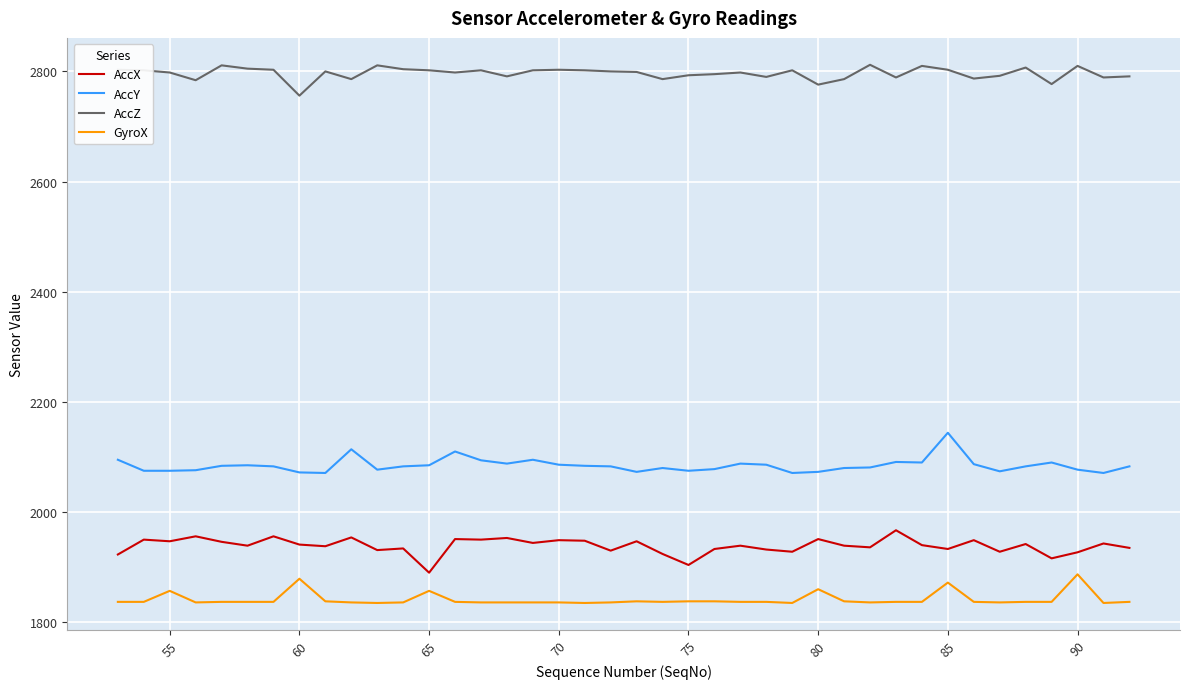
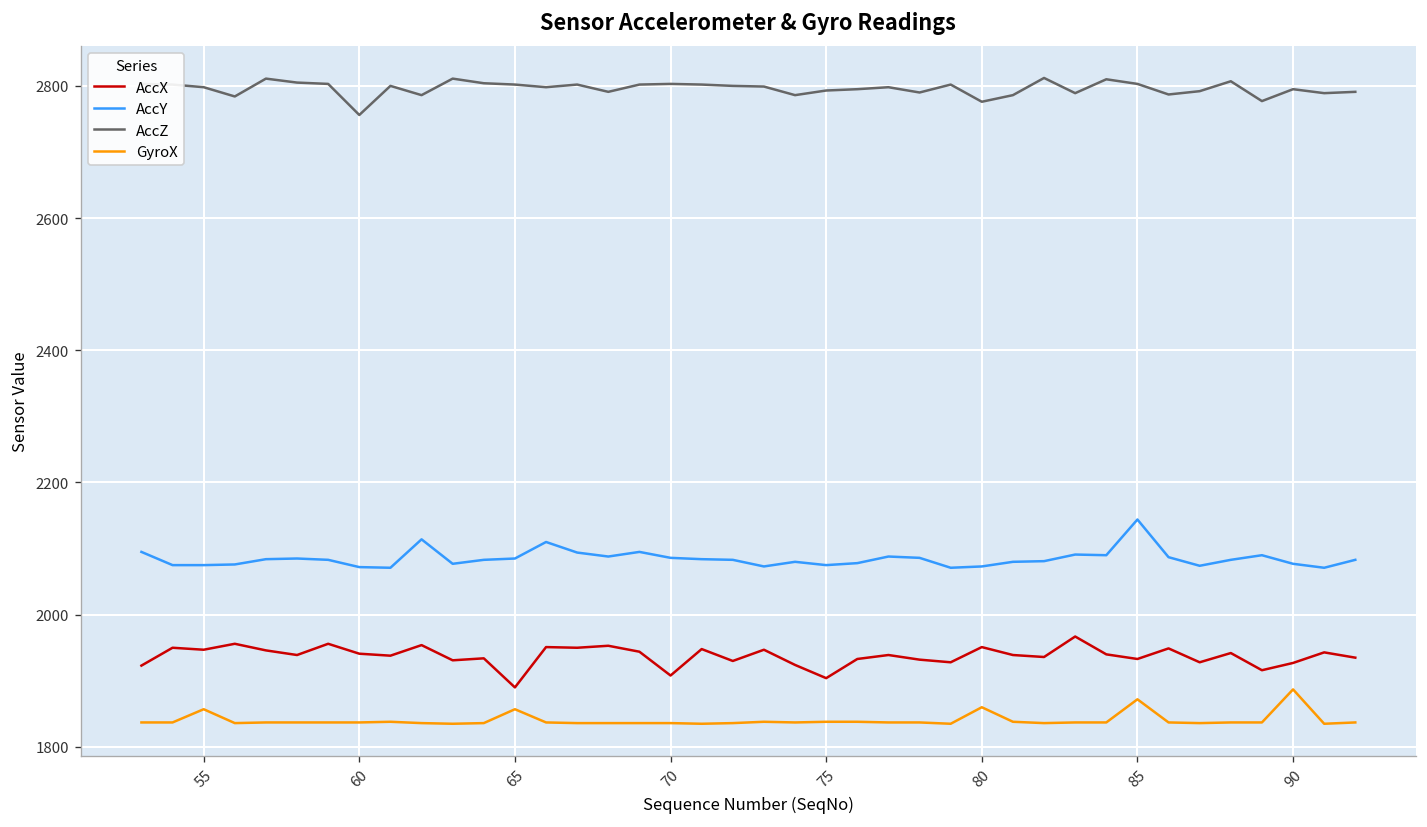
GyroX, 60: 1880 -> 1840
AccX, 70: 1950 -> 1910
AccZ, 90: 2810 -> 2800
